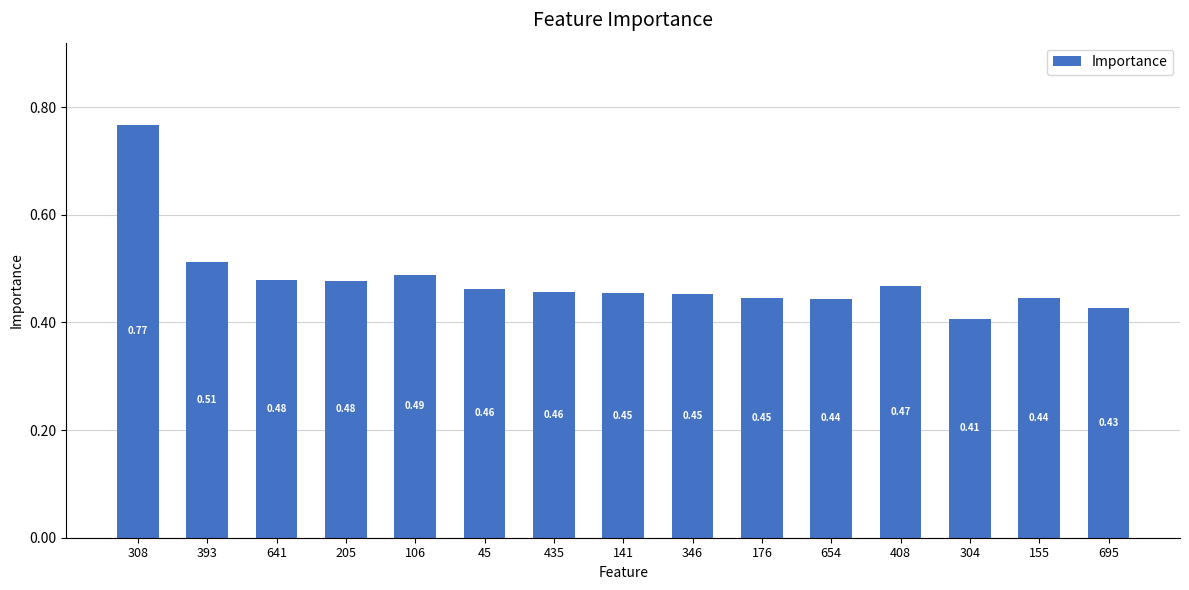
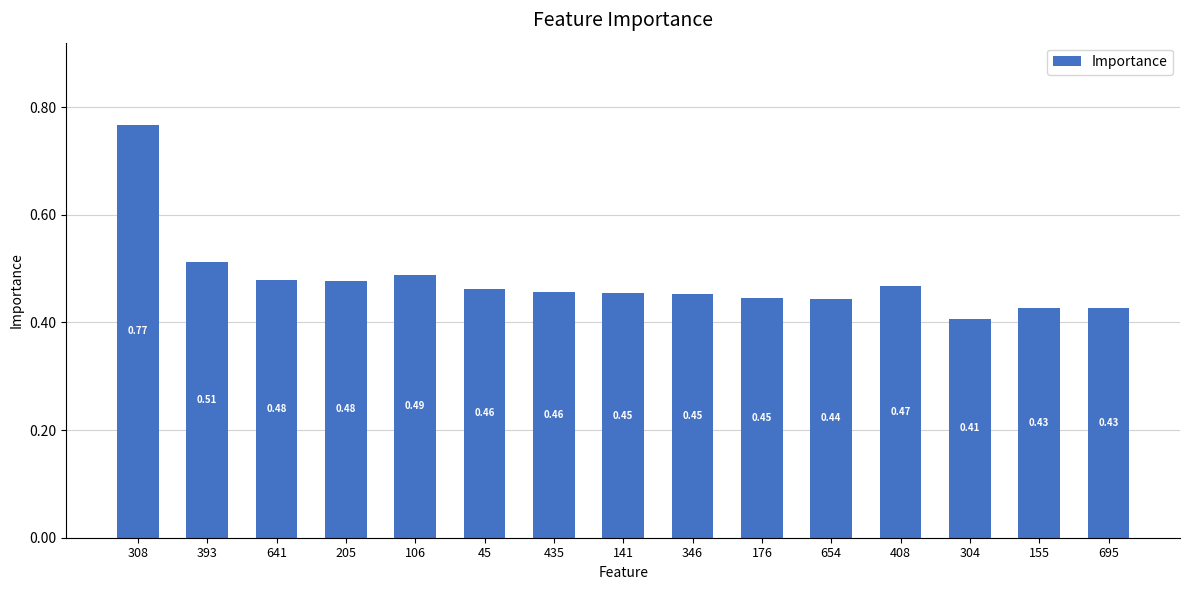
155: 0.44 -> 0.43
